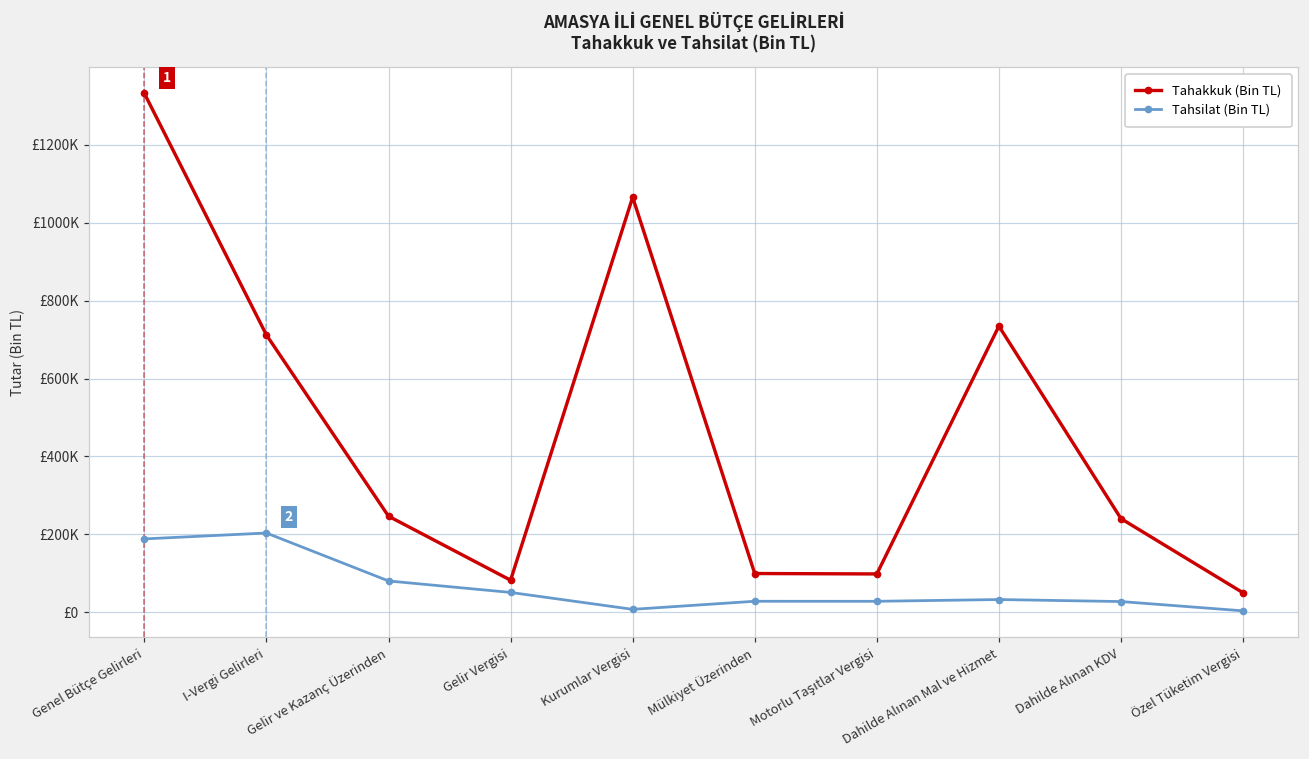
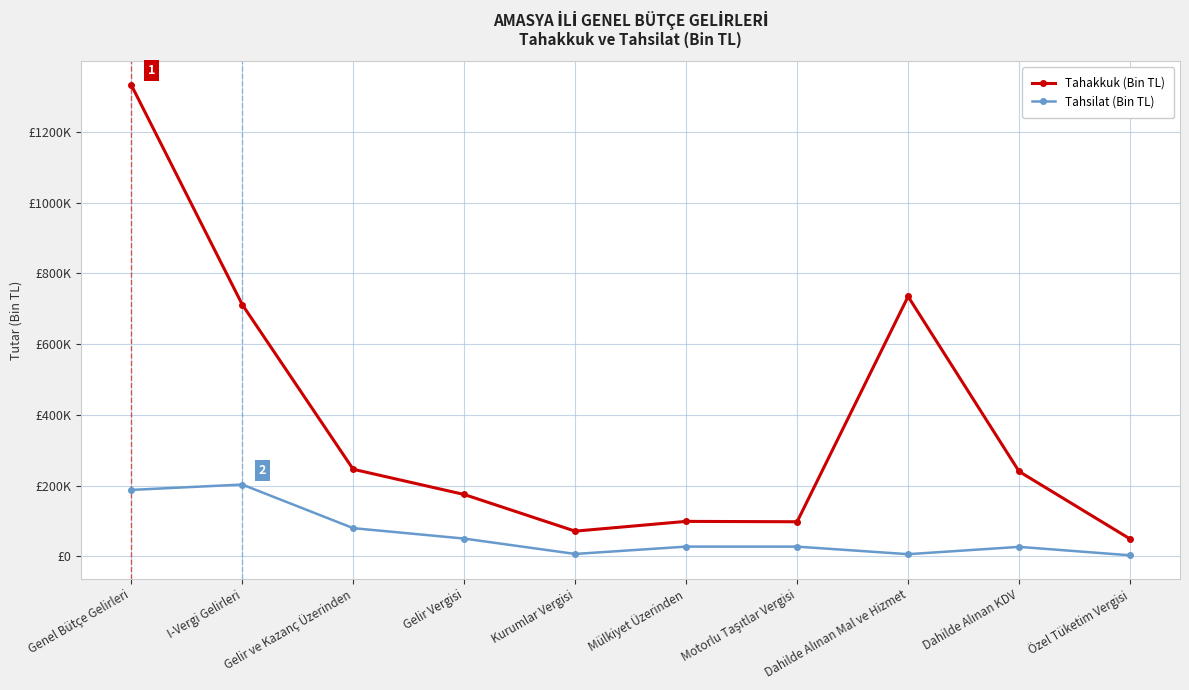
Tahakkuk (Bin TL), Gelir Vergisi: £80000 -> £170000
Tahakkuk (Bin TL), Kurumlar Vergisi: £1070000 -> £70000
Tahsilat (Bin TL), Dahilde Alınan Mal ve Hizmet: £30000 -> £10000
